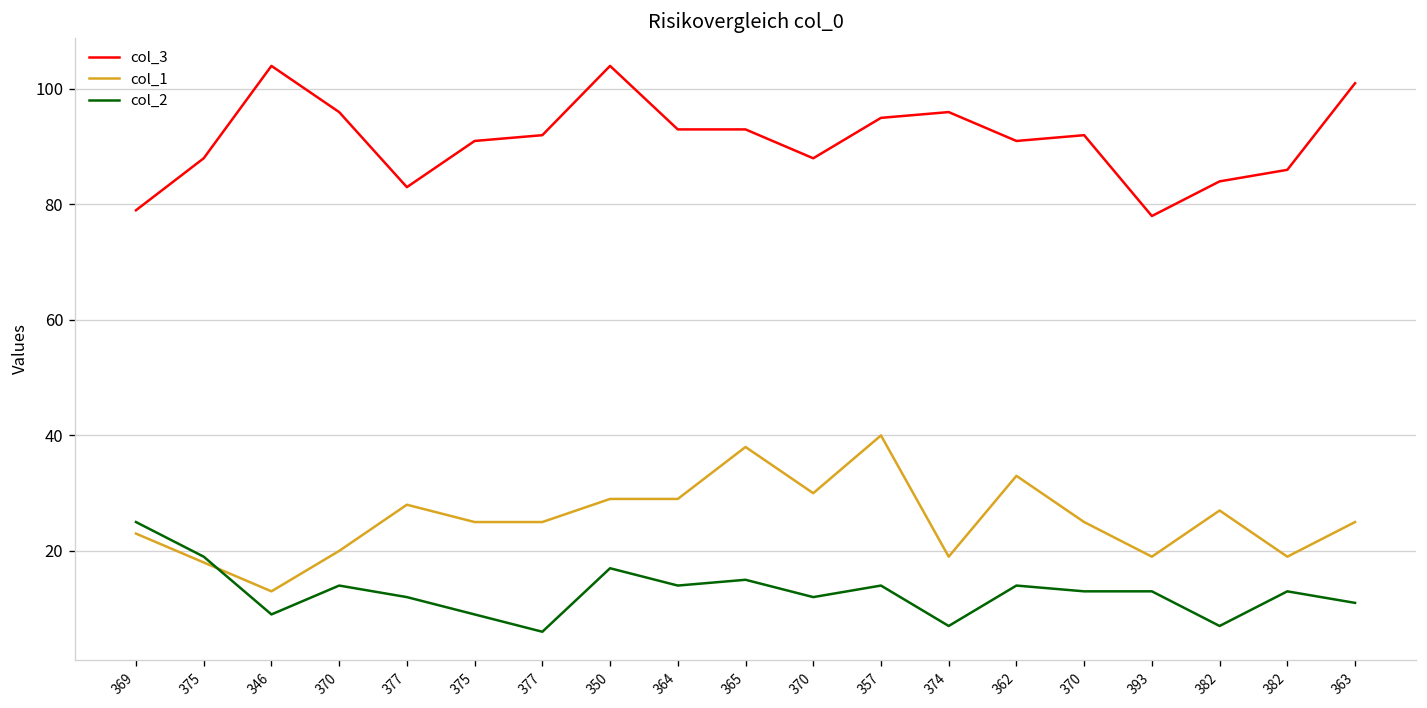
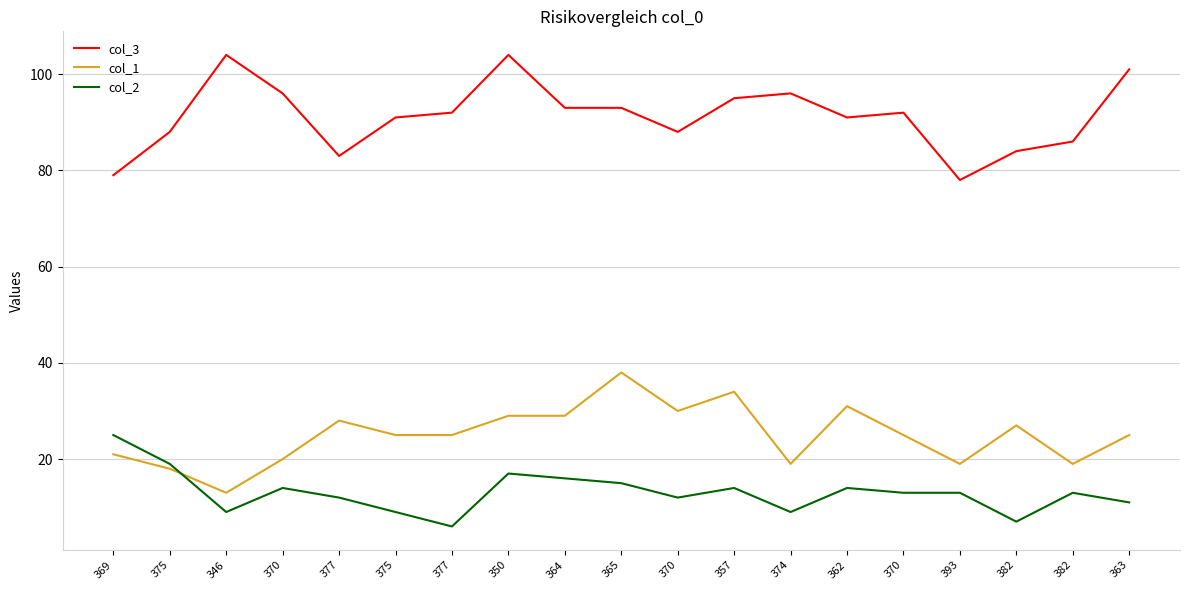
col_1, 369: 23 -> 21
col_2, 364: 14 -> 16
col_1, 357: 40 -> 34
col_2, 374: 7 -> 9
col_1, 362: 33 -> 31
